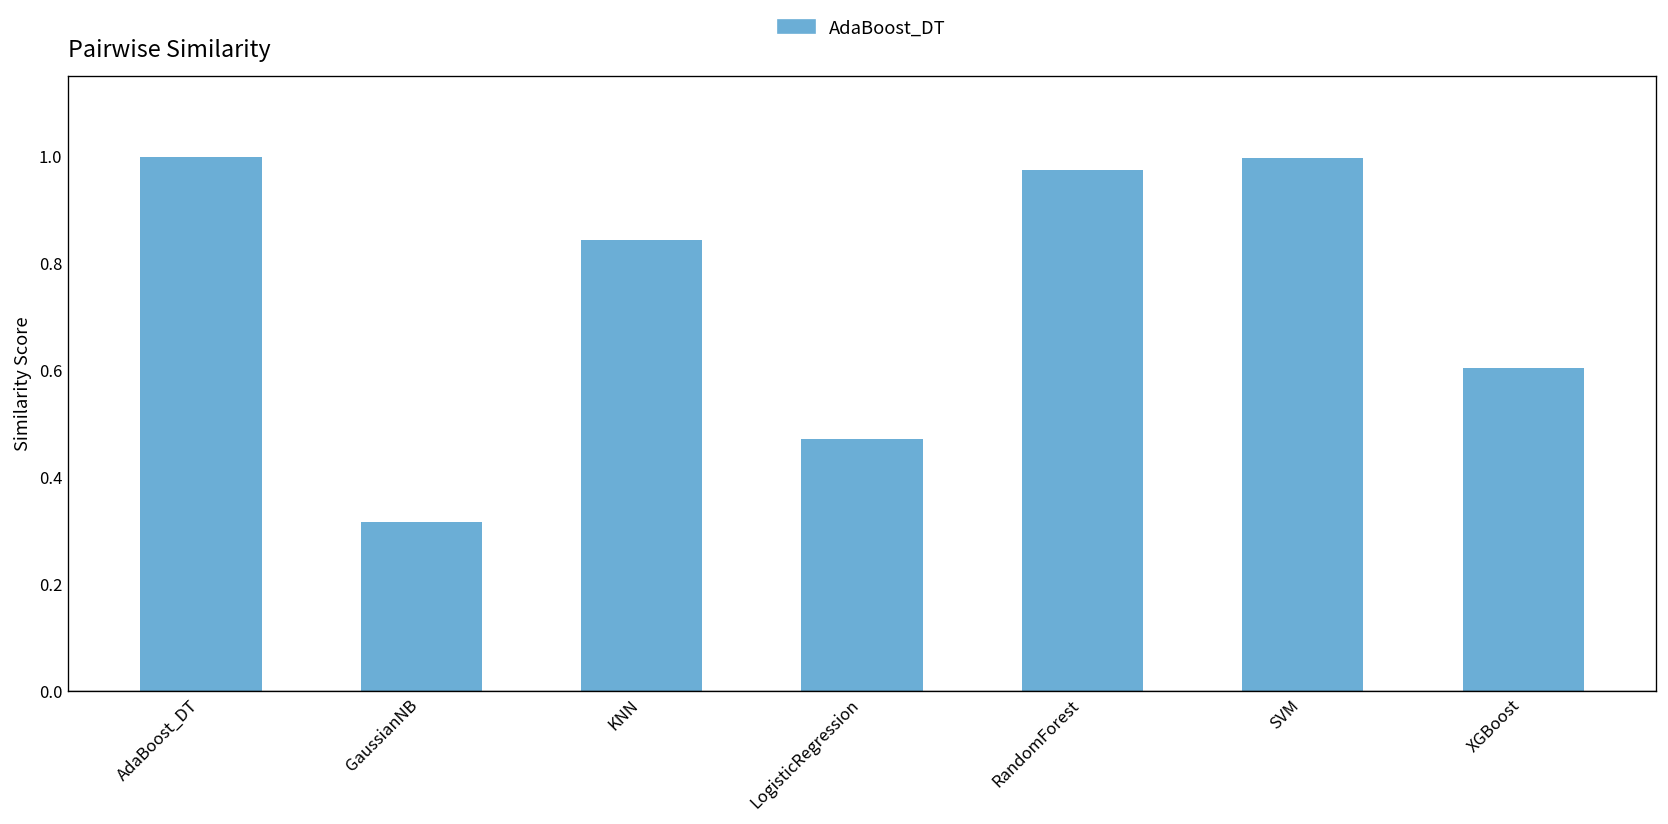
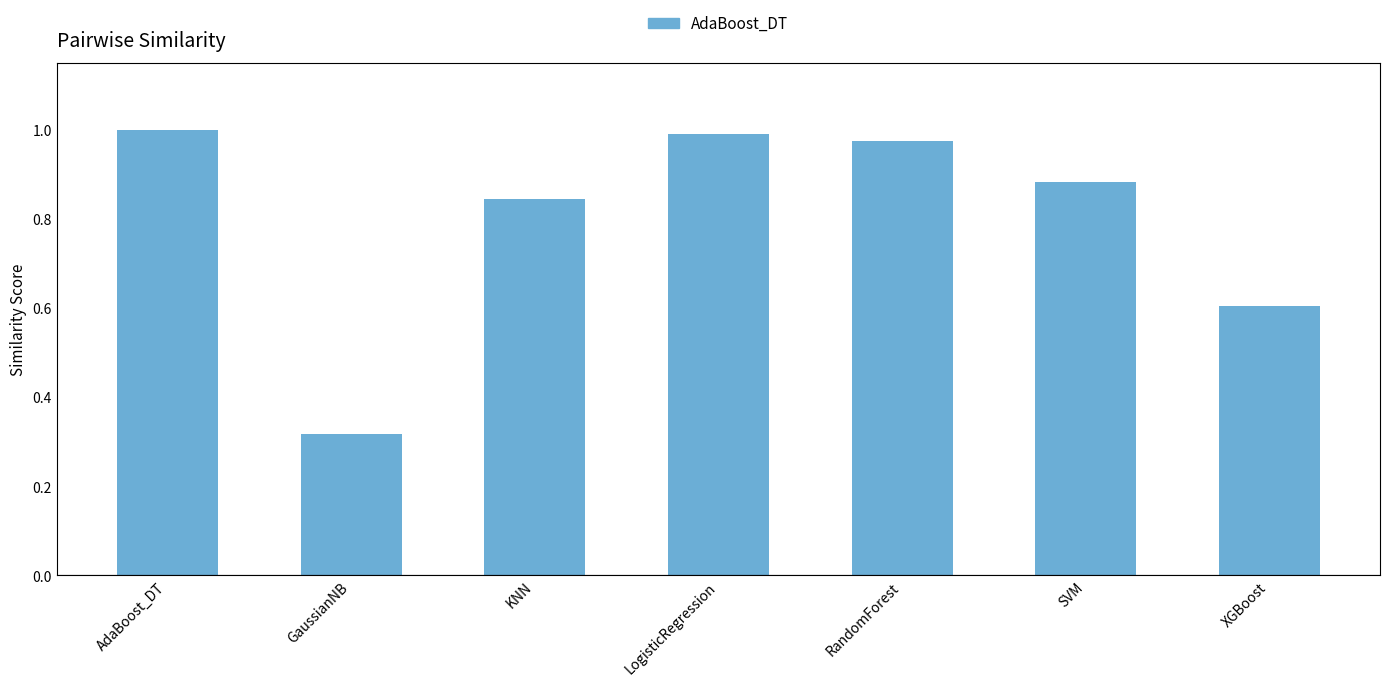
LogisticRegression: 0.47 -> 0.99
SVM: 1.00 -> 0.88
